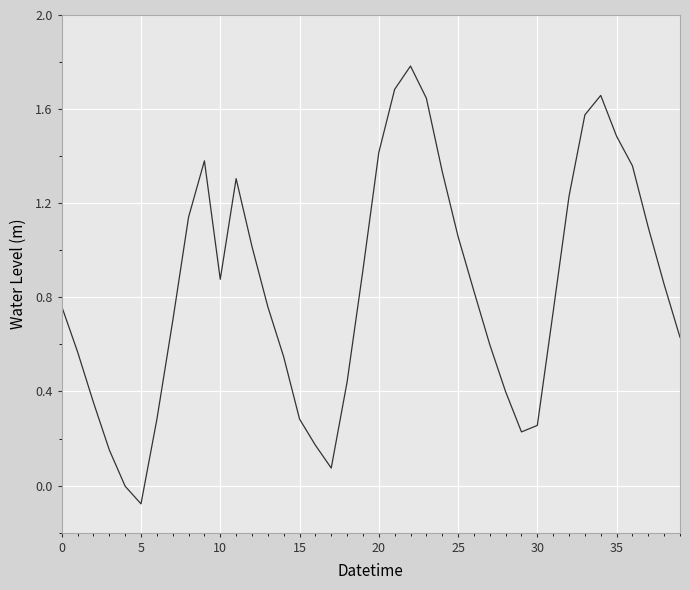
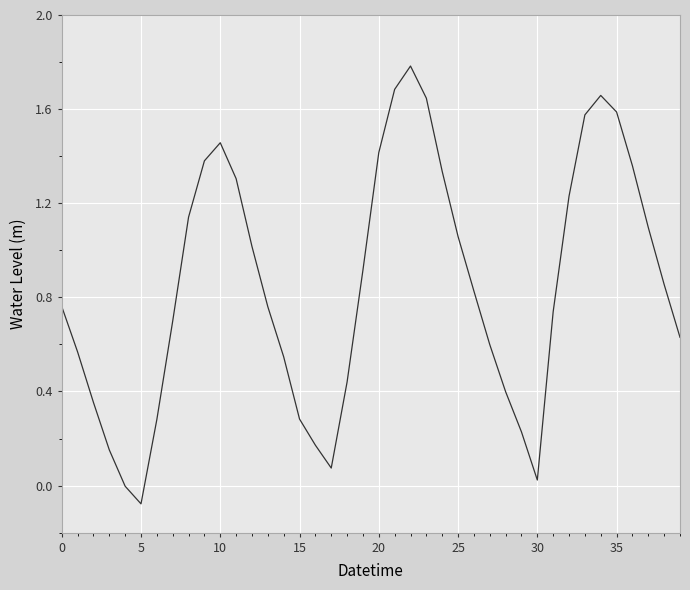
10: 0.88 -> 1.46
30: 0.26 -> 0.02
35: 1.48 -> 1.59
